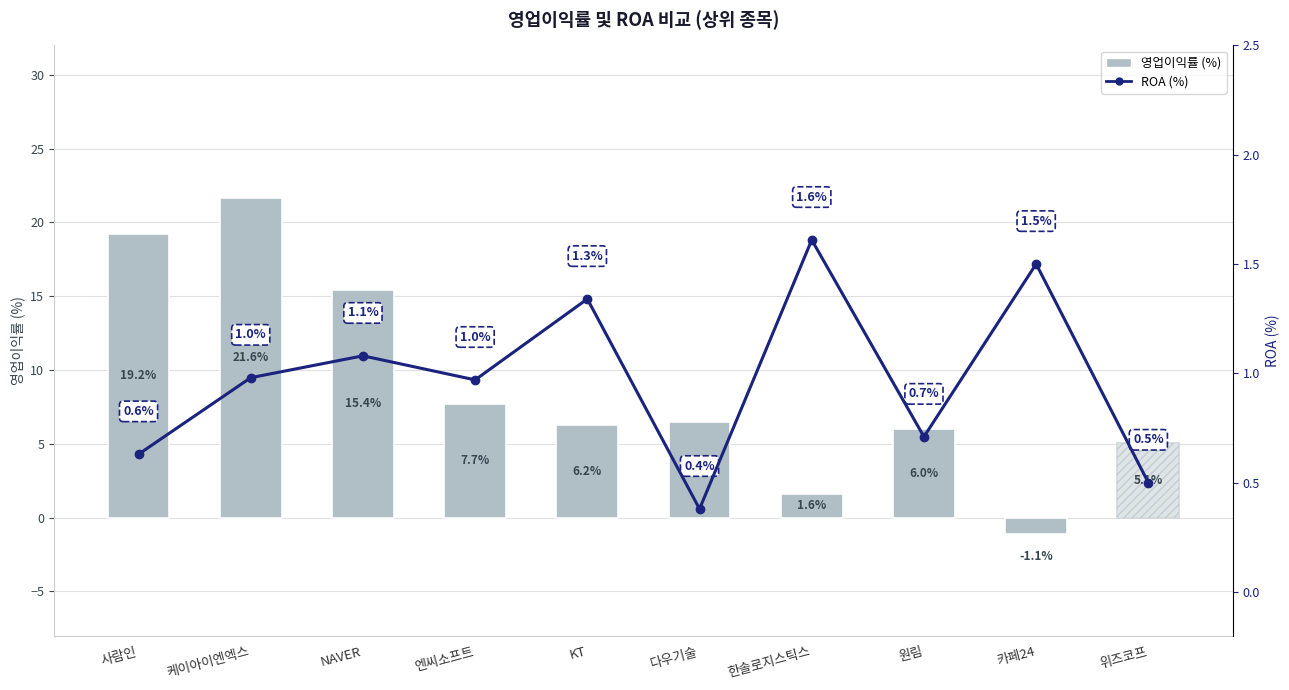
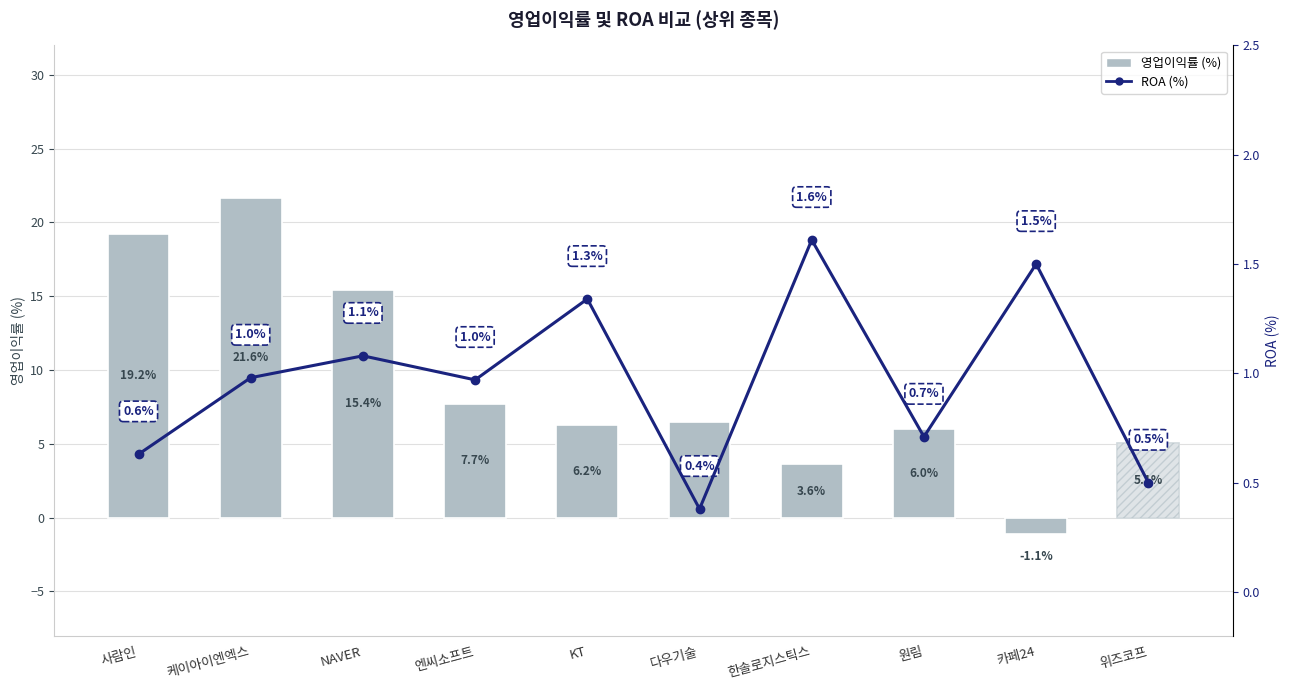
영업이익률 (%), 한솔로지스틱스: 1.6% -> 3.6%
